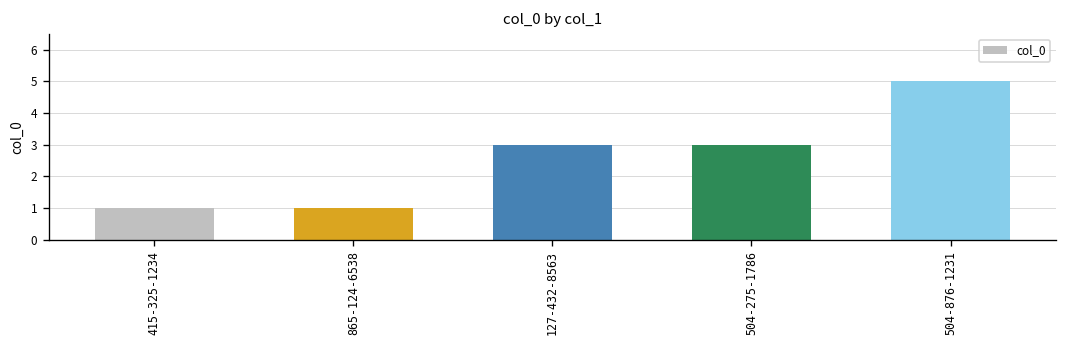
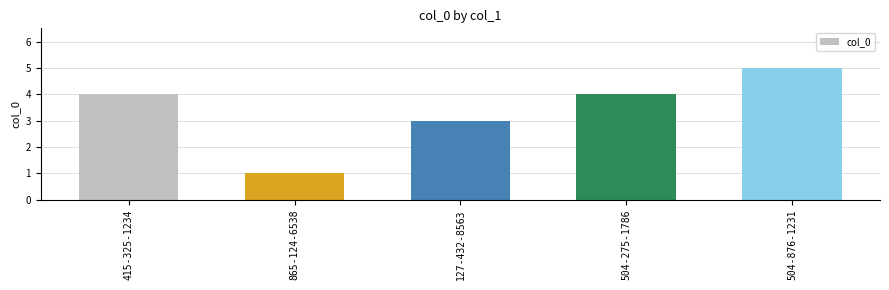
415-325-1234: 1 -> 4
504-275-1786: 3 -> 4
